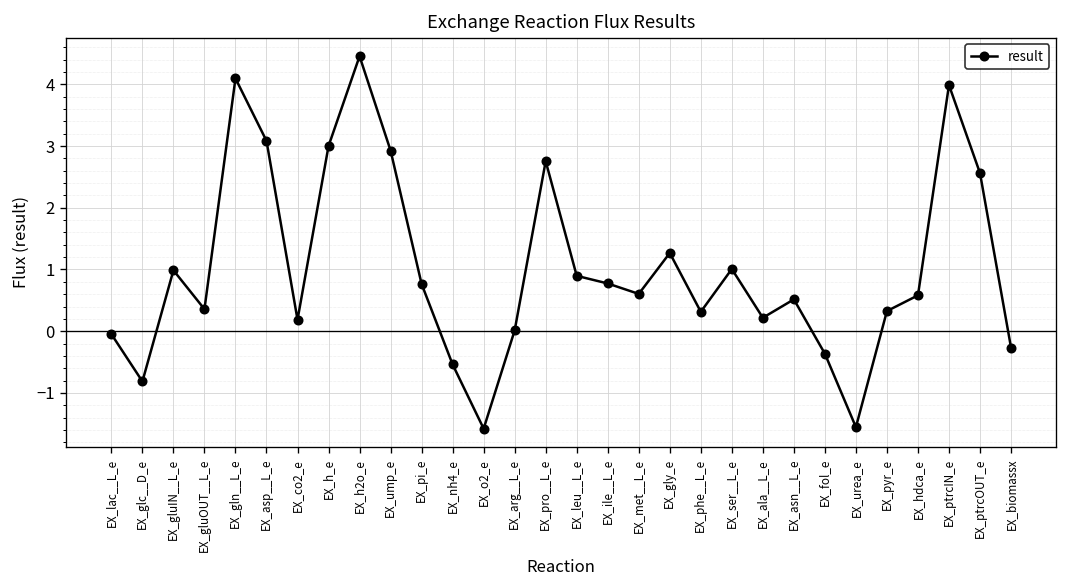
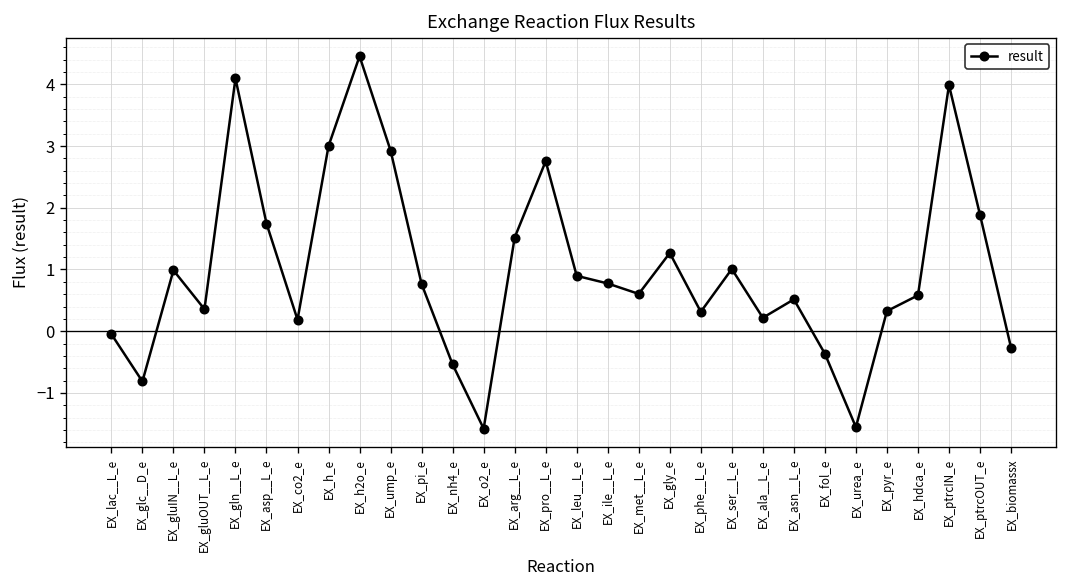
EX_asp__L_e: 3.1 -> 1.7
EX_arg__L_e: 0.0 -> 1.5
EX_ptrcOUT_e: 2.6 -> 1.9
